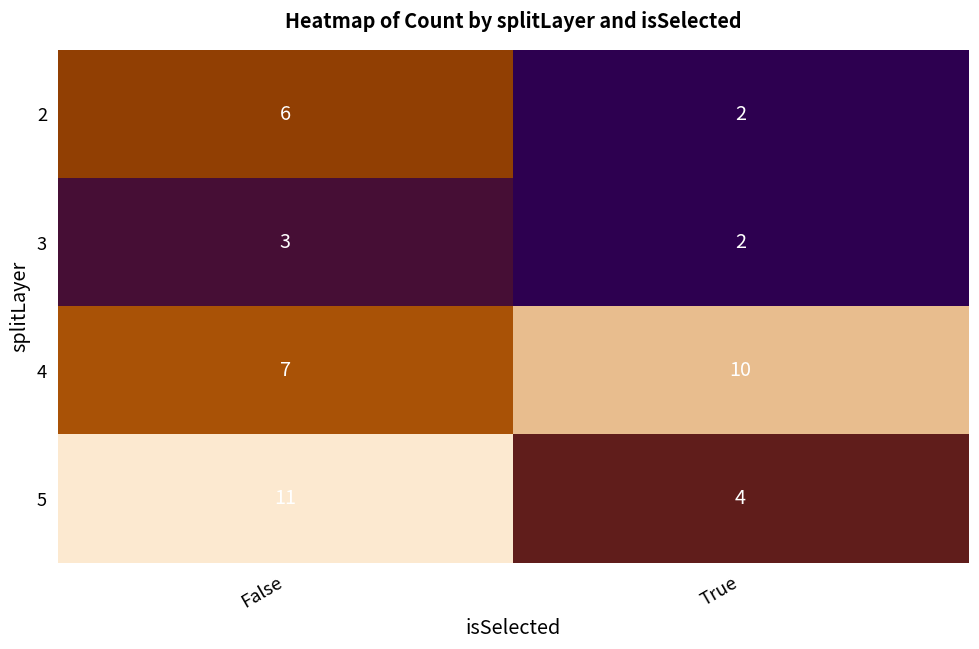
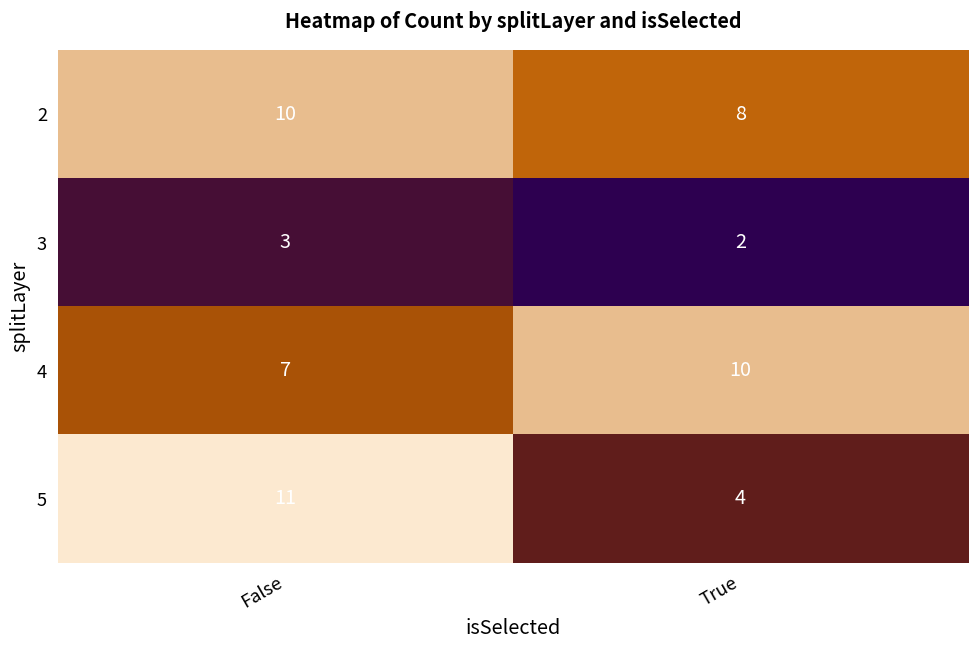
2, False: 6 -> 10
2, True: 2 -> 8
